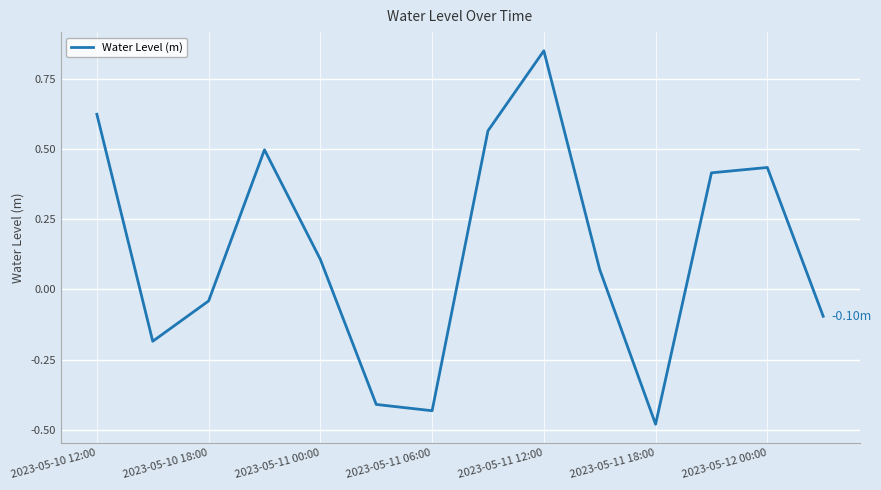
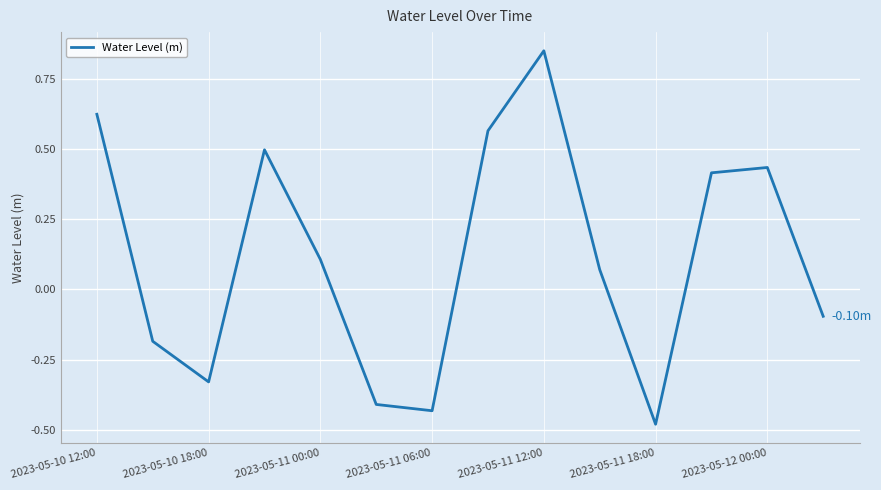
2023-05-10 18:00: -0.04 -> -0.33
